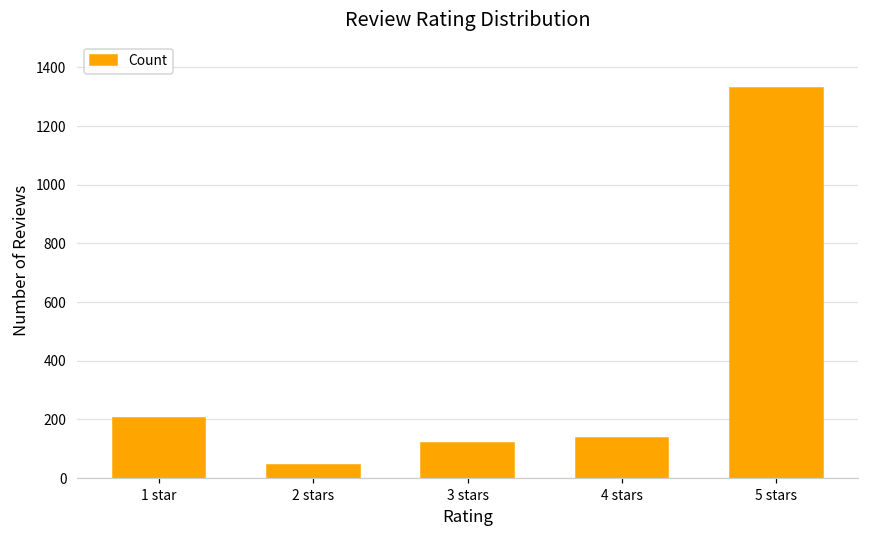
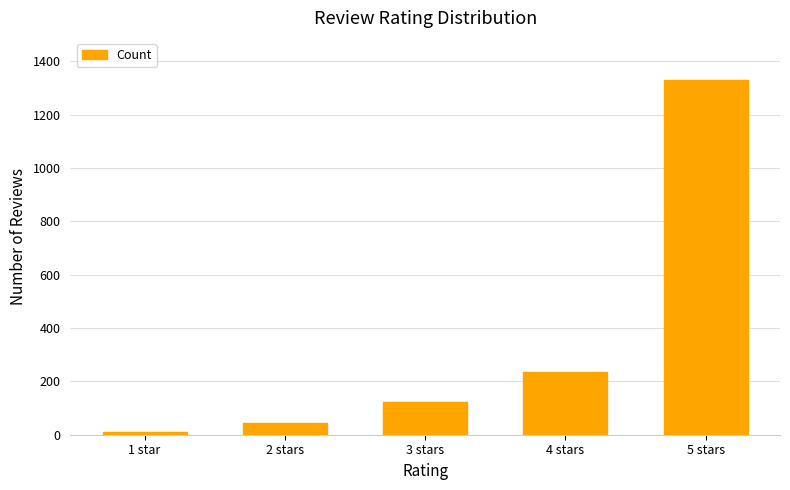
1 star: 210 -> 10
4 stars: 140 -> 230
